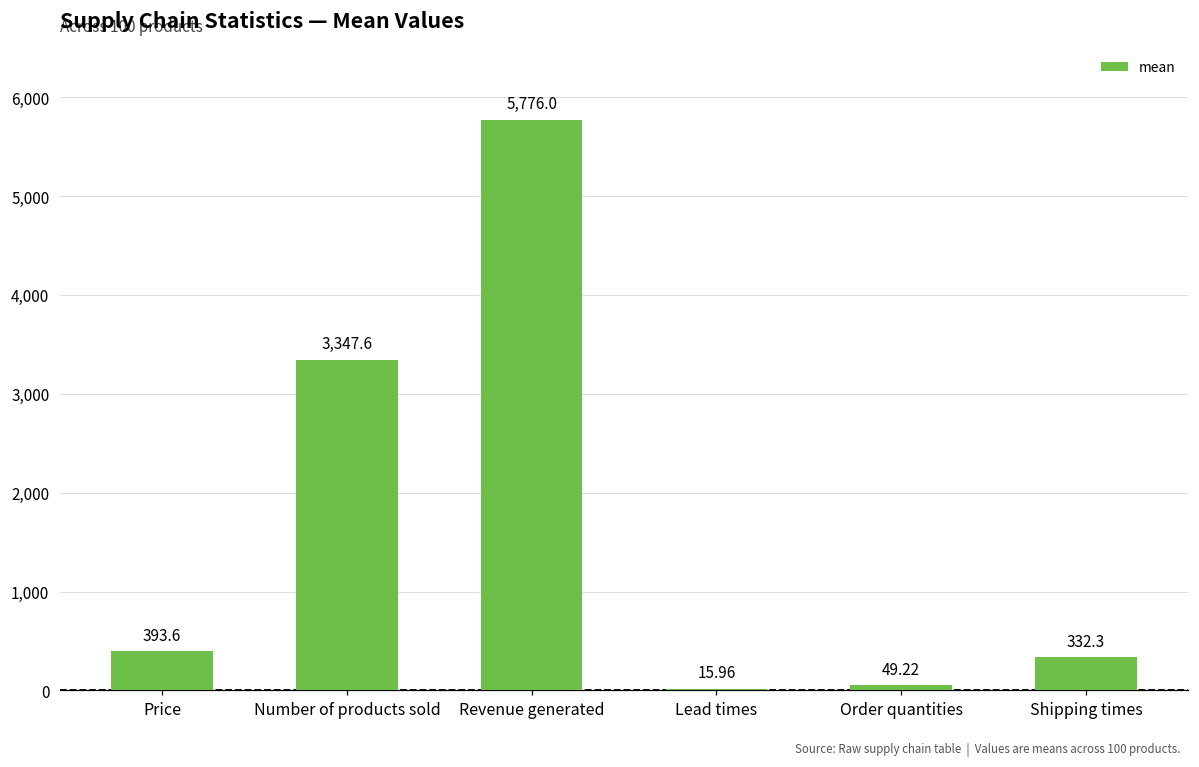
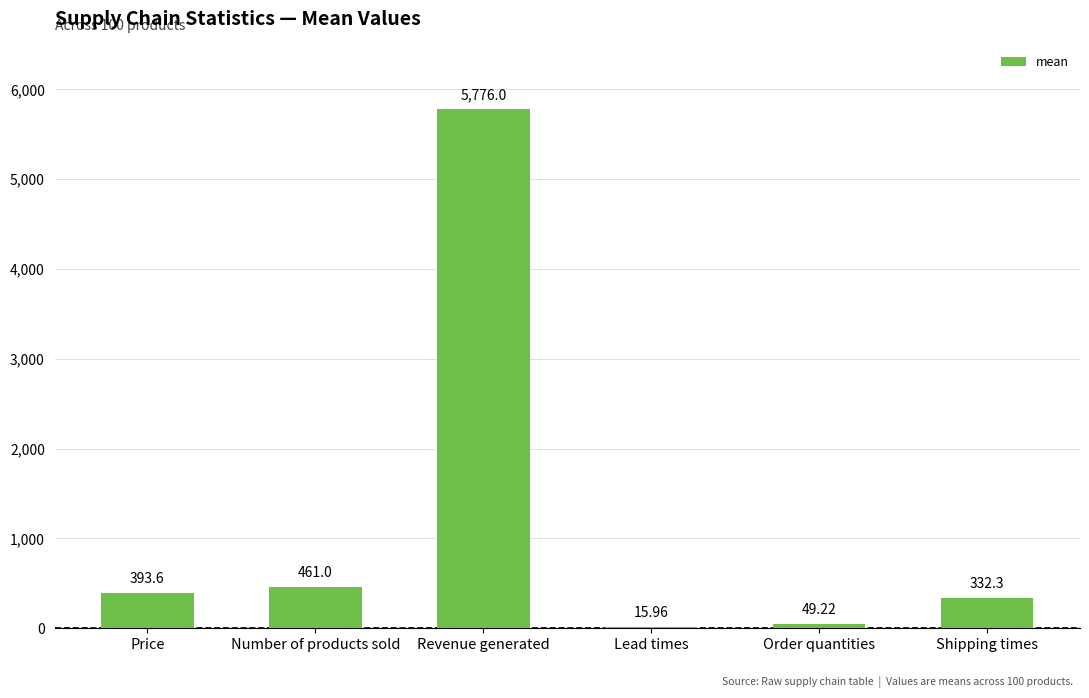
Number of products sold: 3,347.6 -> 461.0
